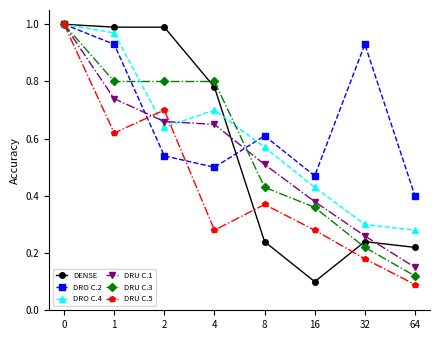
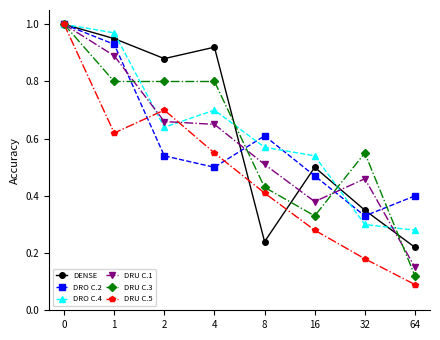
DENSE, 1: 0.99 -> 0.95
DRU C.1, 1: 0.74 -> 0.89
DENSE, 2: 0.99 -> 0.88
DENSE, 4: 0.78 -> 0.92
DRU C.5, 4: 0.28 -> 0.55
DRU C.5, 8: 0.37 -> 0.41
DENSE, 16: 0.1 -> 0.5
DRO C.4, 16: 0.43 -> 0.54
DRU C.3, 16: 0.36 -> 0.33
DENSE, 32: 0.24 -> 0.35
DRO C.2, 32: 0.93 -> 0.33
DRU C.1, 32: 0.26 -> 0.46
DRU C.3, 32: 0.22 -> 0.55
